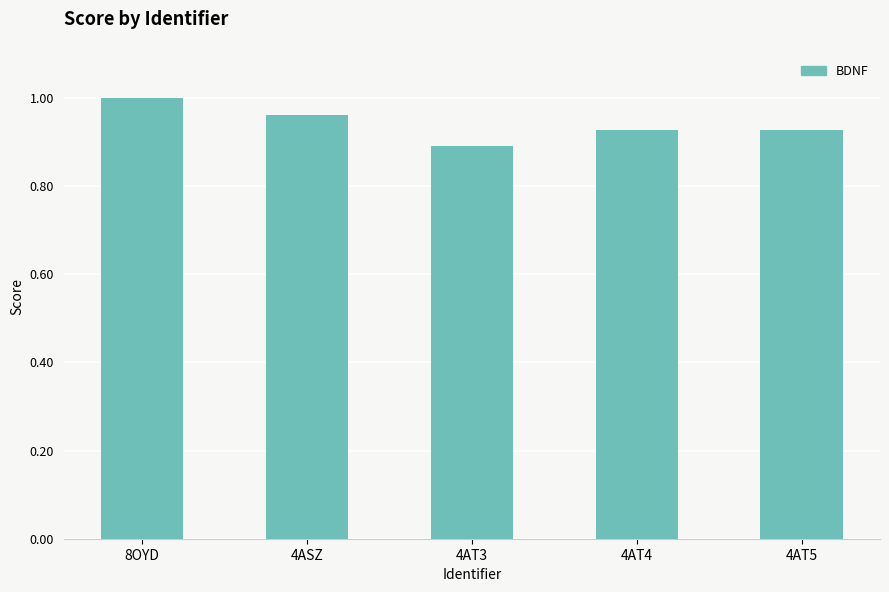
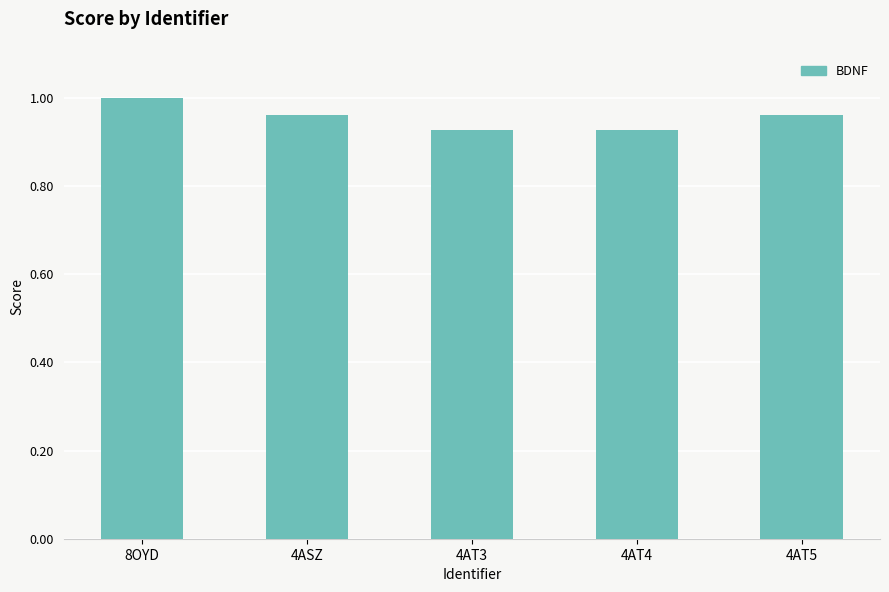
4AT3: 0.89 -> 0.93
4AT5: 0.93 -> 0.96
